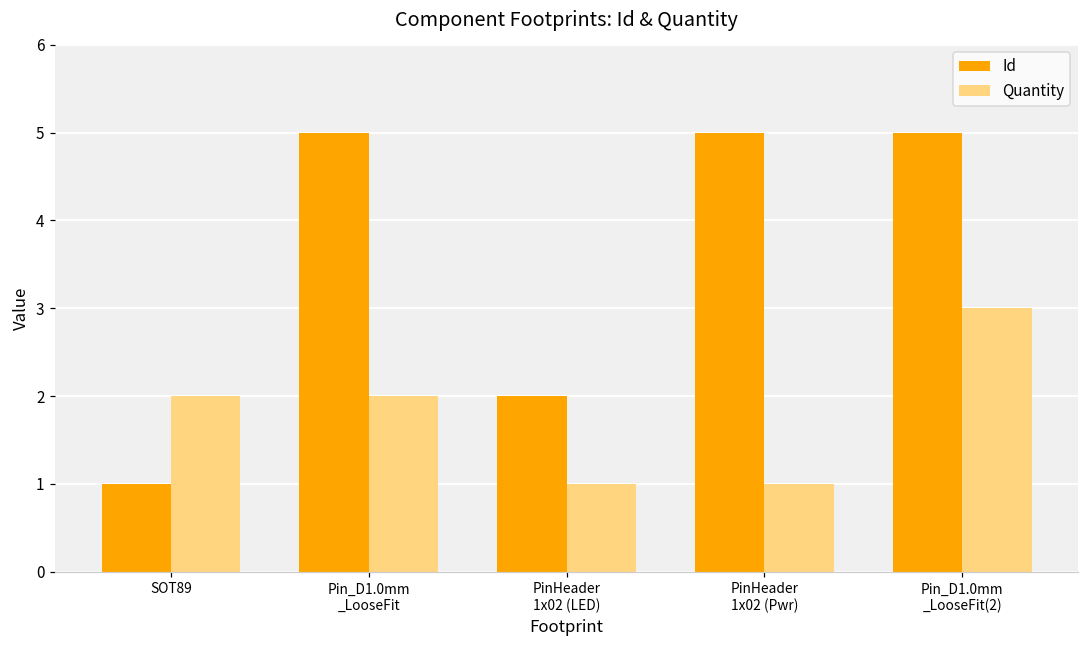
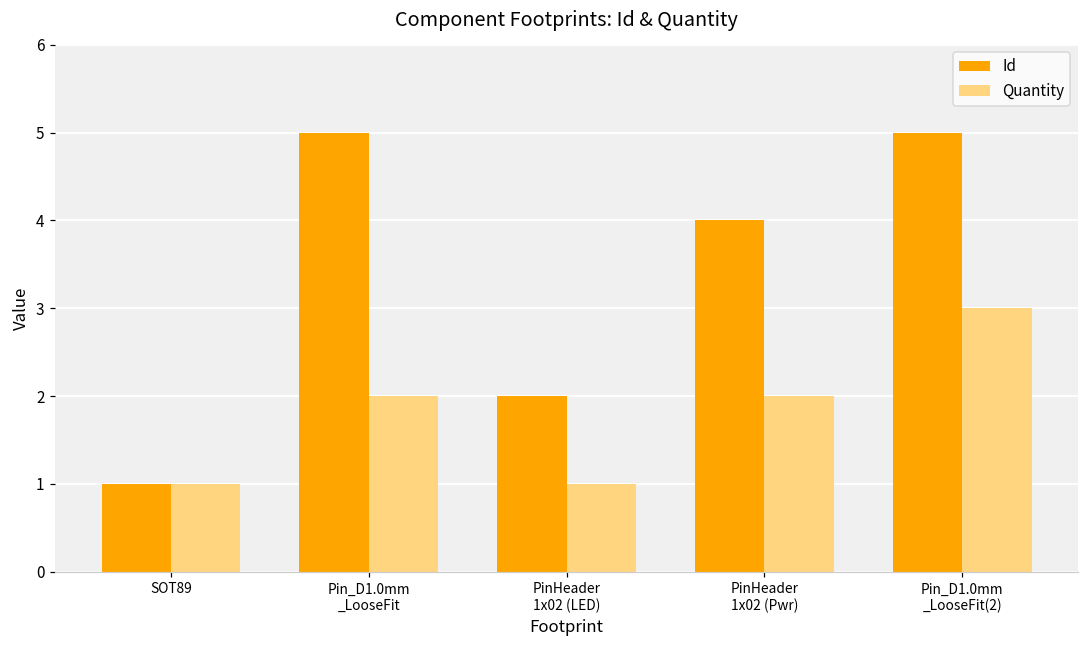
Quantity, SOT89: 2 -> 1
Id, PinHeader 1x02 (Pwr): 5 -> 4
Quantity, PinHeader 1x02 (Pwr): 1 -> 2
